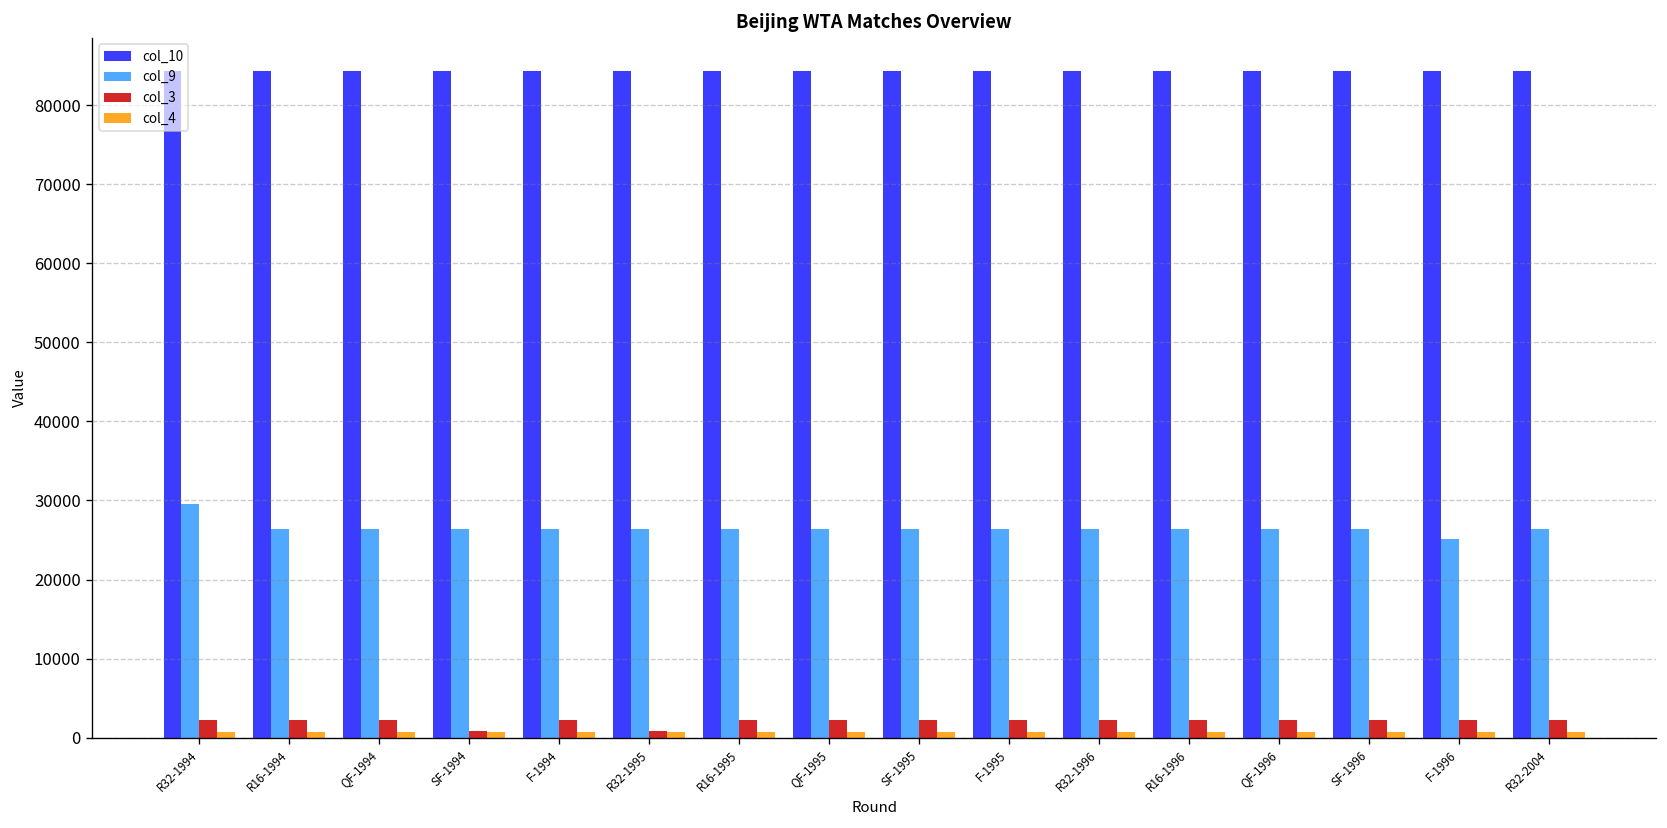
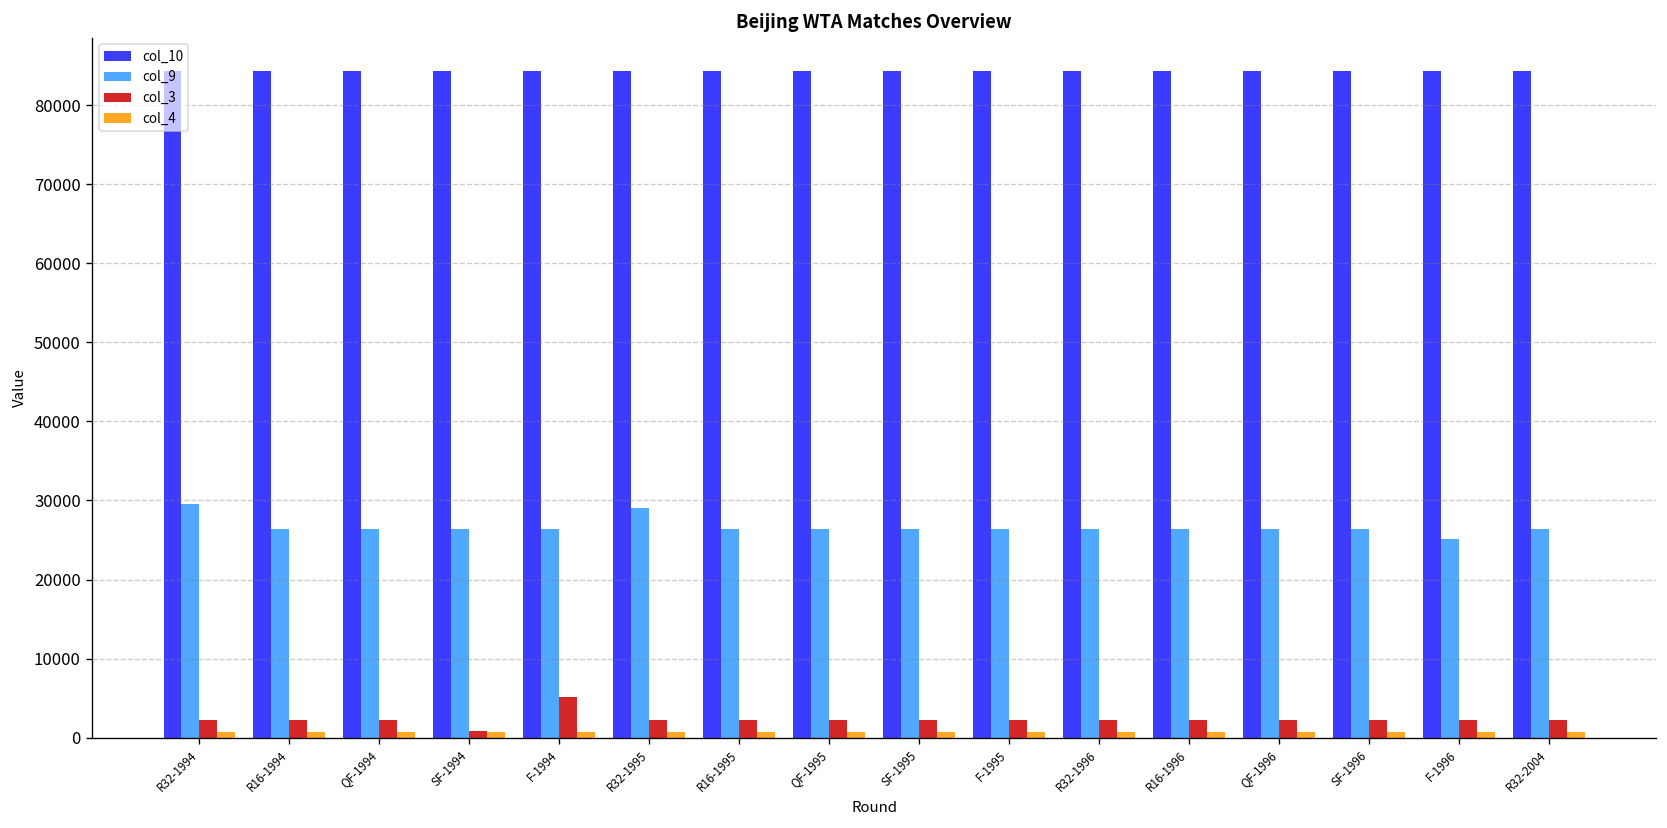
col_3, F-1994: 2000 -> 5000
col_9, R32-1995: 26000 -> 29000
col_3, R32-1995: 1000 -> 2000
